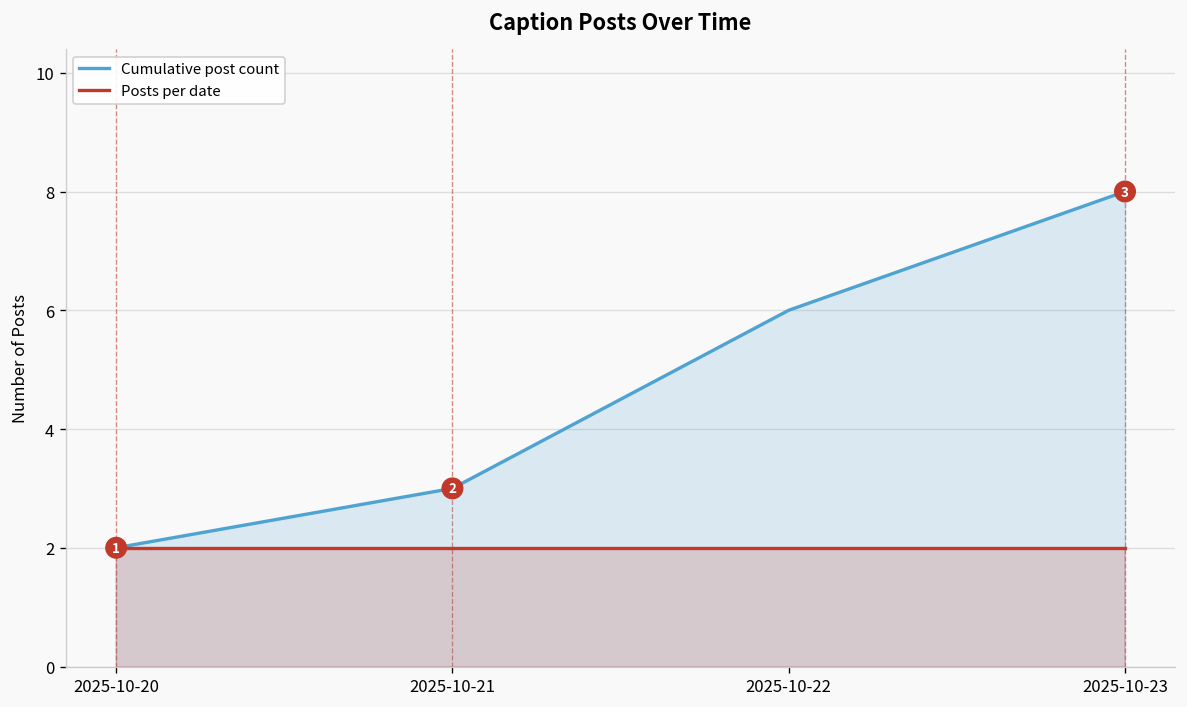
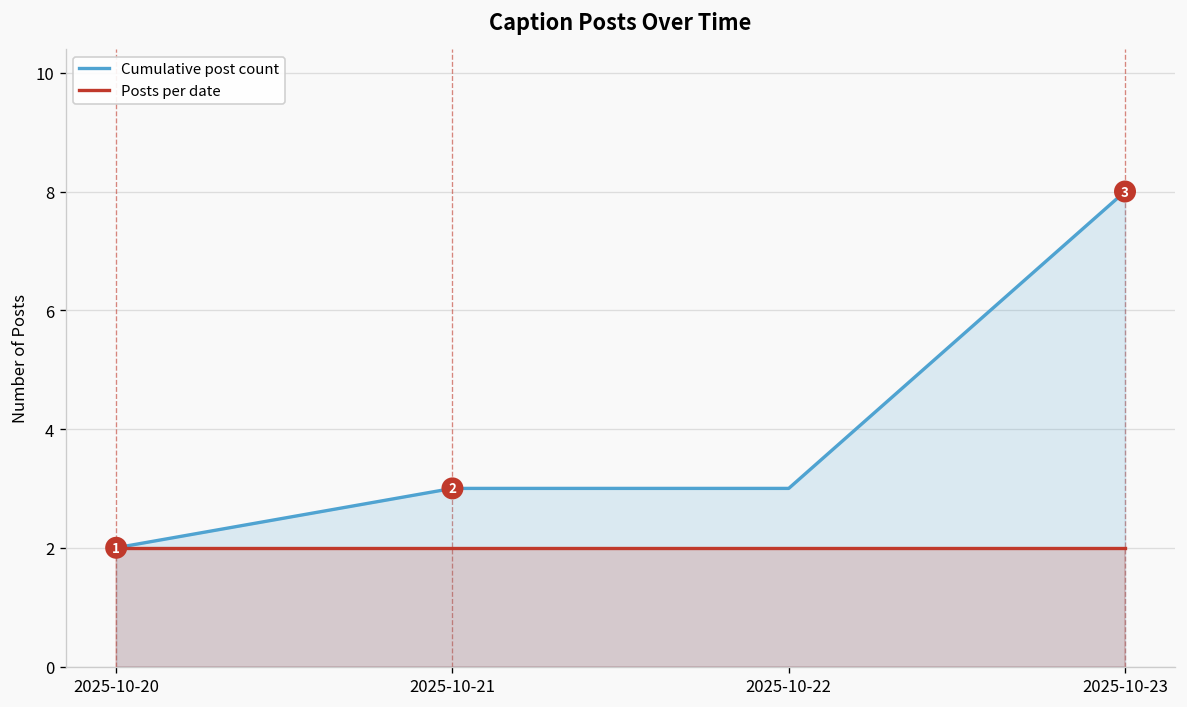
Cumulative post count, 2025-10-22: 6 -> 3
